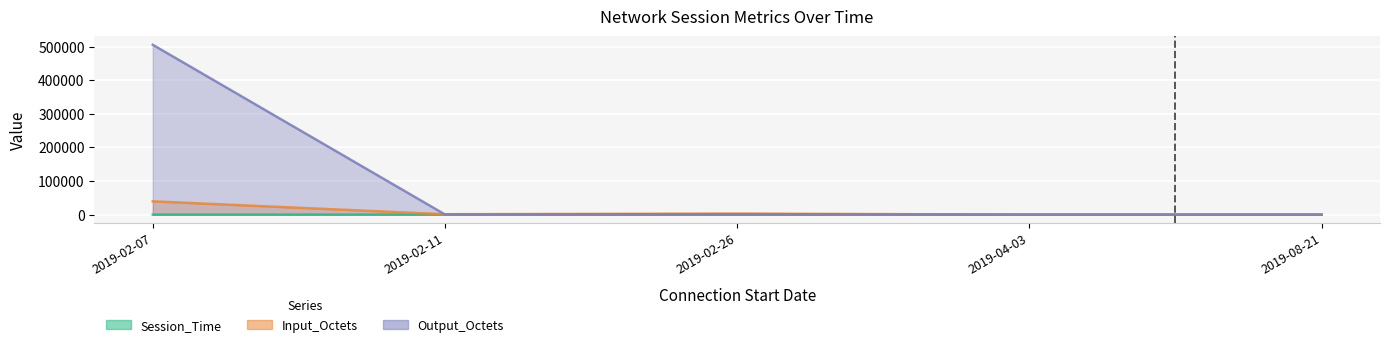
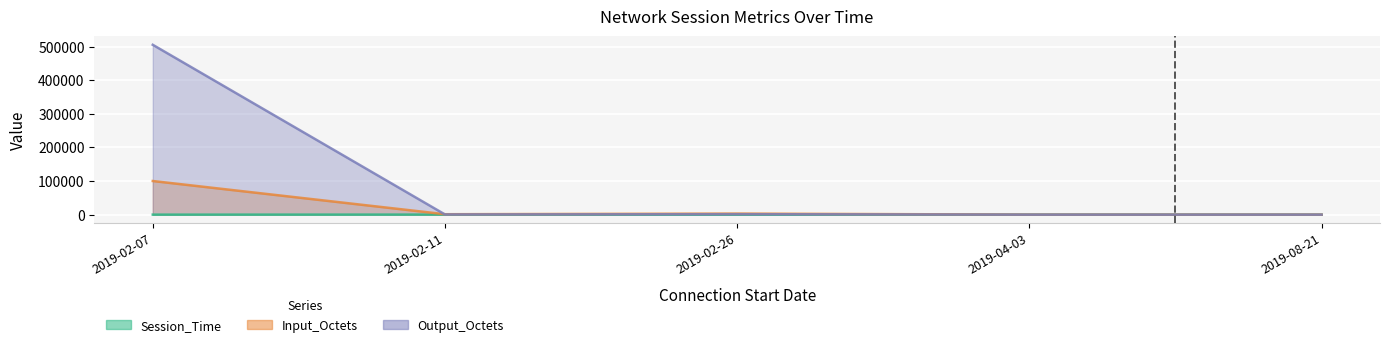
Input_Octets, 2019-02-07: 40000 -> 100000
